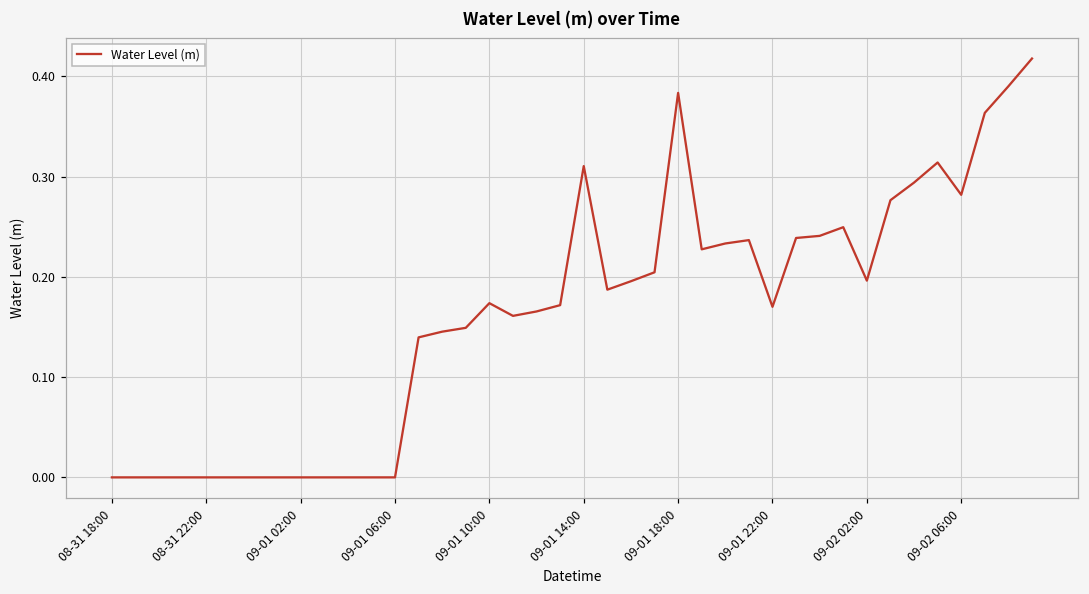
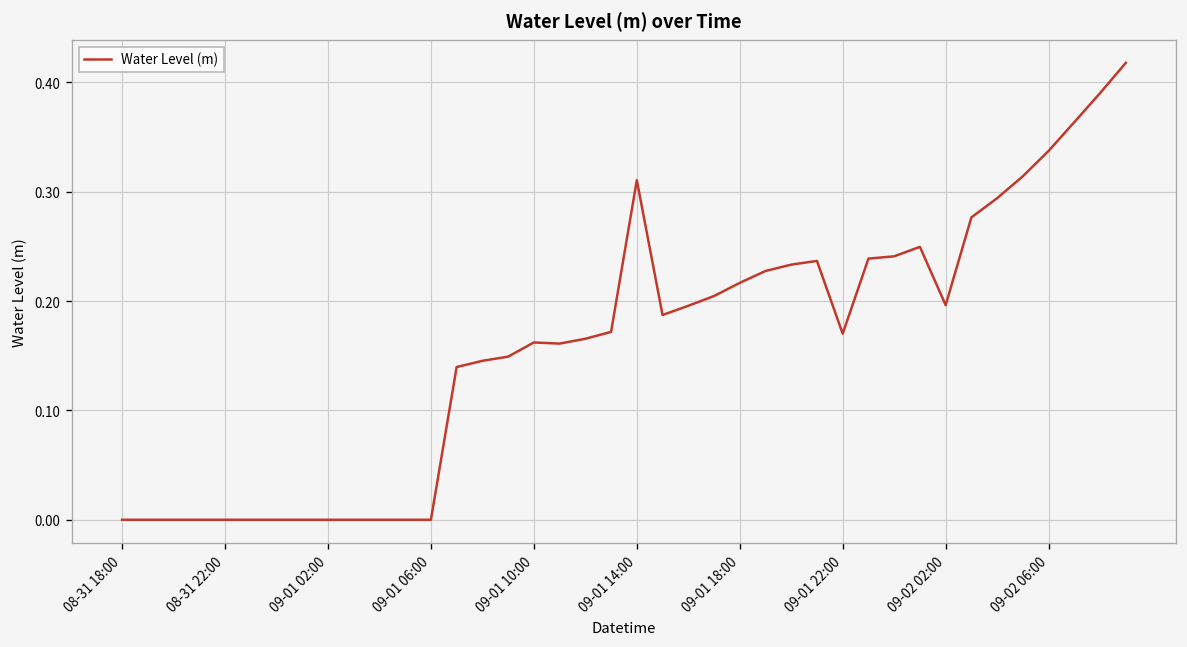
09-01 10:00: 0.17 -> 0.16
09-01 18:00: 0.38 -> 0.22
09-02 06:00: 0.28 -> 0.34
